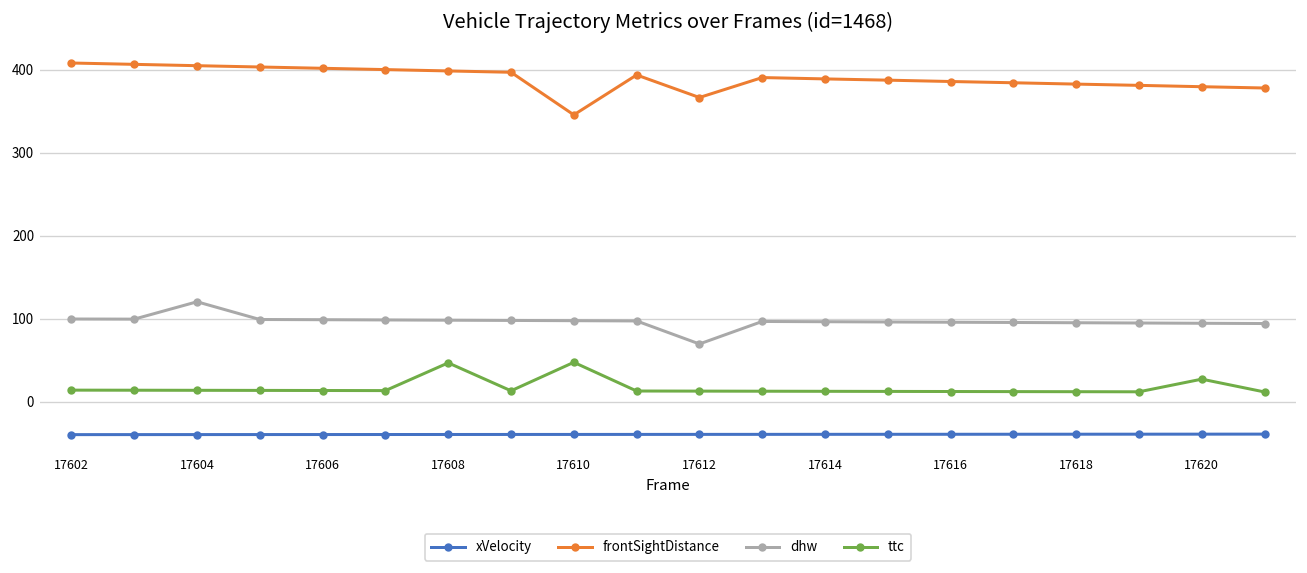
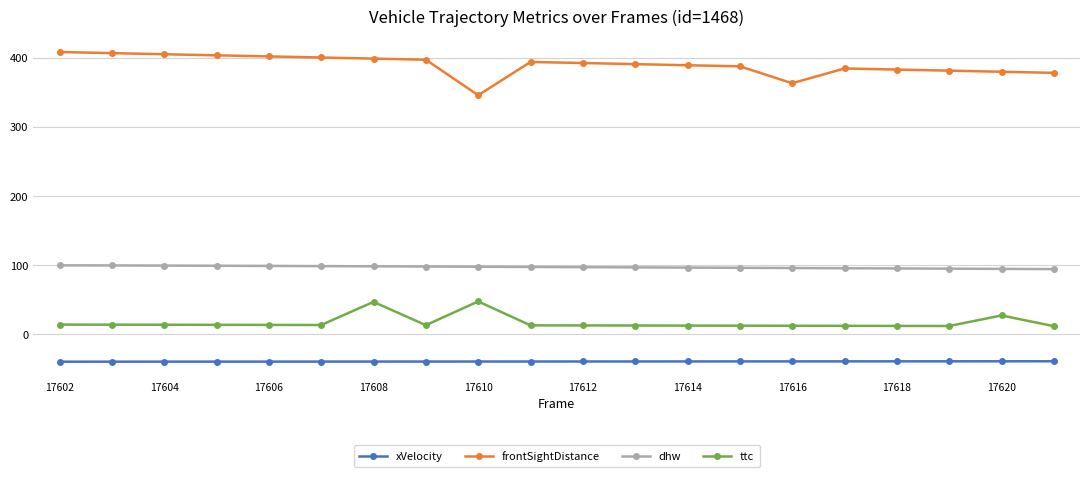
dhw, 17604: 120 -> 100
frontSightDistance, 17612: 370 -> 390
dhw, 17612: 70 -> 100
frontSightDistance, 17616: 390 -> 360
